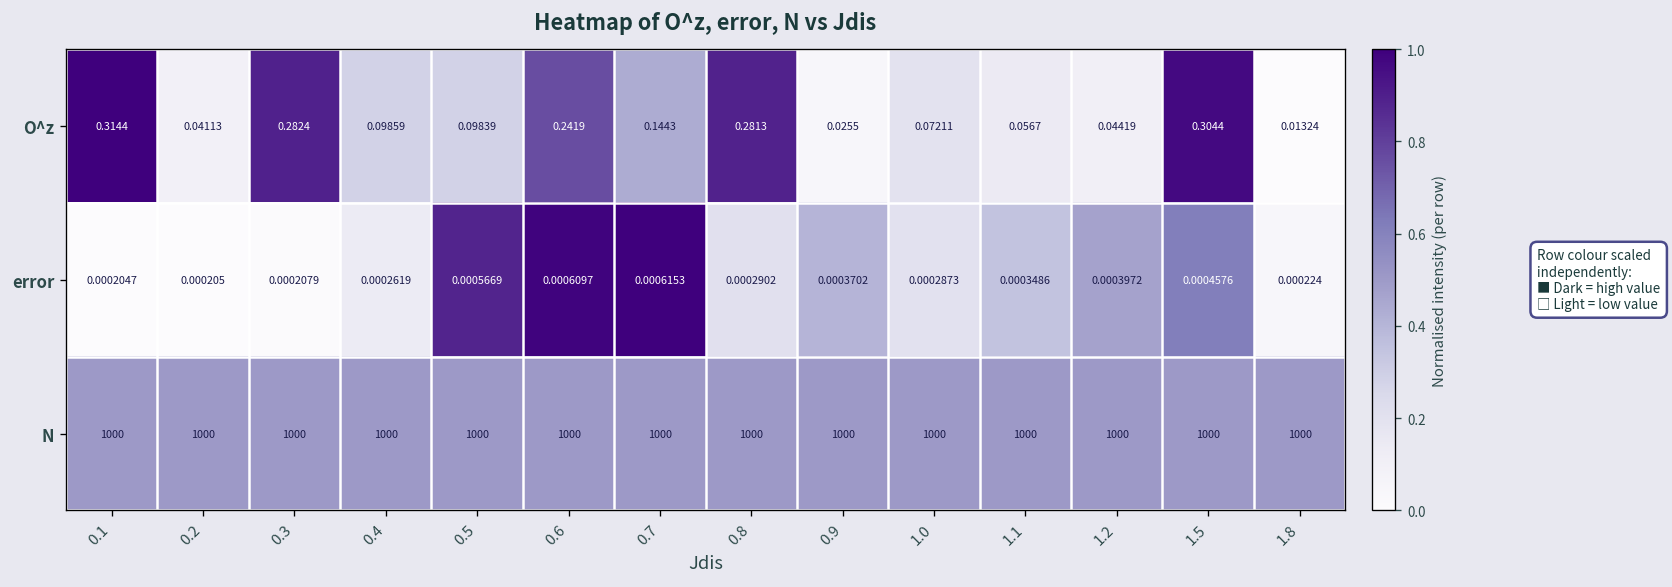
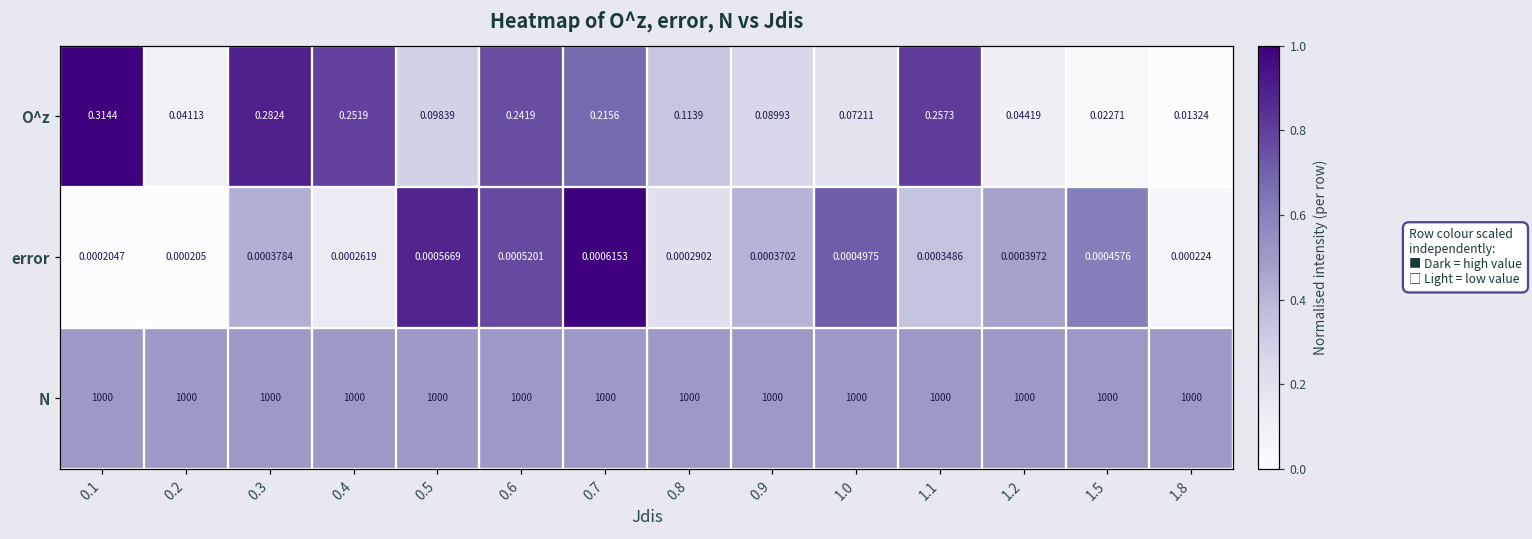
O^z, 0.4: 0.09859 -> 0.2519
O^z, 0.7: 0.1443 -> 0.2156
O^z, 0.8: 0.2813 -> 0.1139
O^z, 0.9: 0.0255 -> 0.08993
O^z, 1.1: 0.0567 -> 0.2573
O^z, 1.5: 0.3044 -> 0.02271
error, 0.3: 0.0002079 -> 0.0003784
error, 0.6: 0.0006097 -> 0.0005201
error, 1.0: 0.0002873 -> 0.0004975
